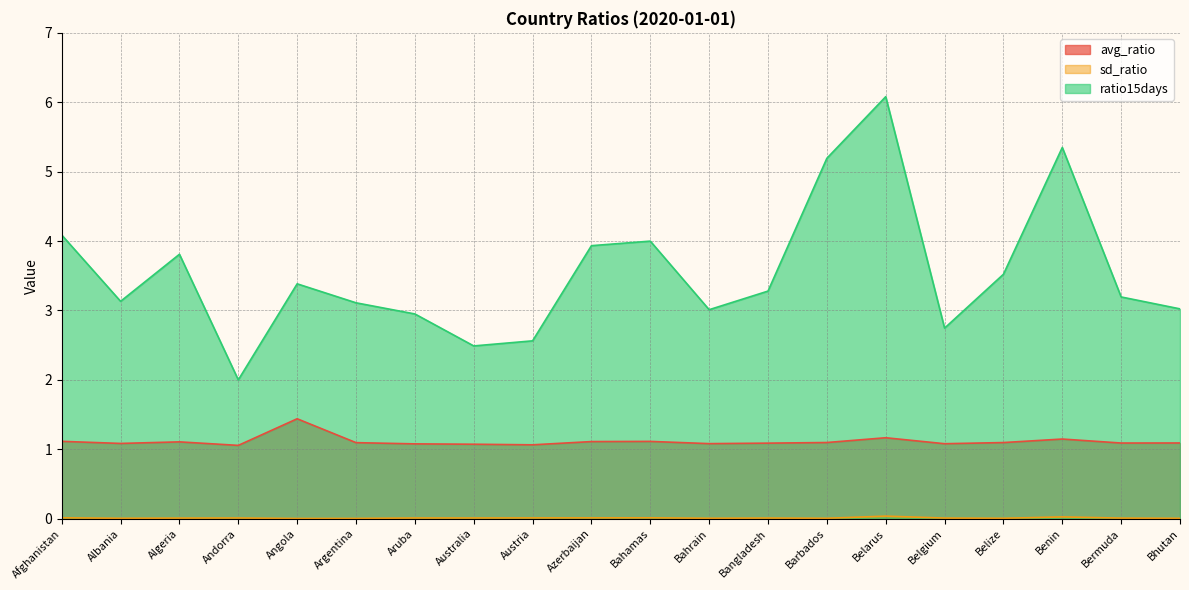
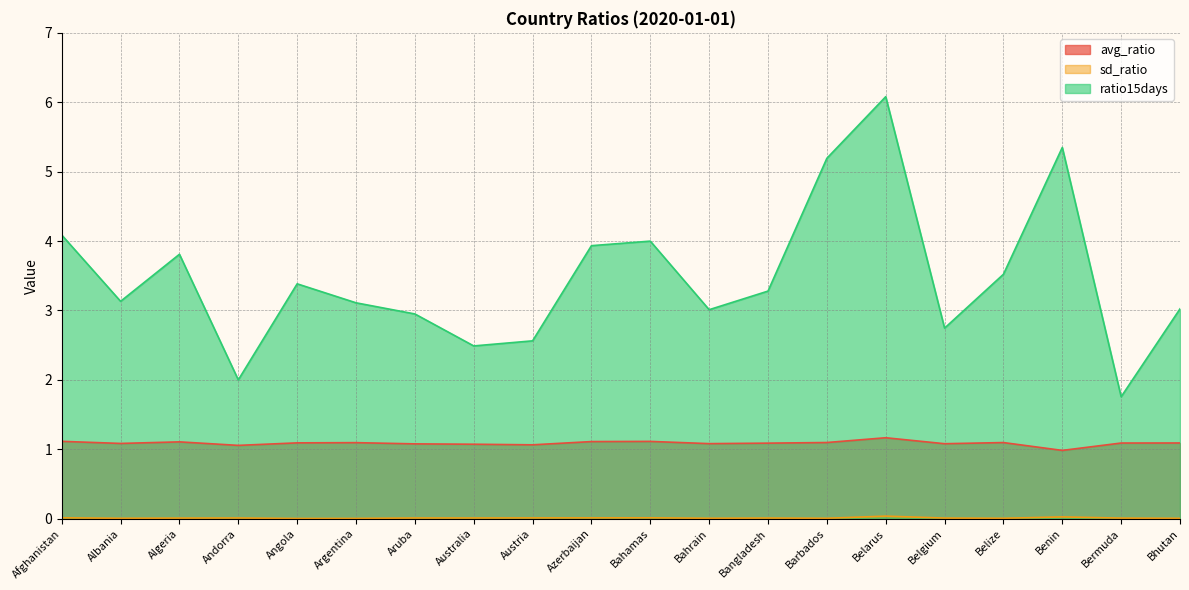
avg_ratio, Angola: 1.4 -> 1.1
avg_ratio, Benin: 1.1 -> 1.0
ratio15days, Bermuda: 3.2 -> 1.8
